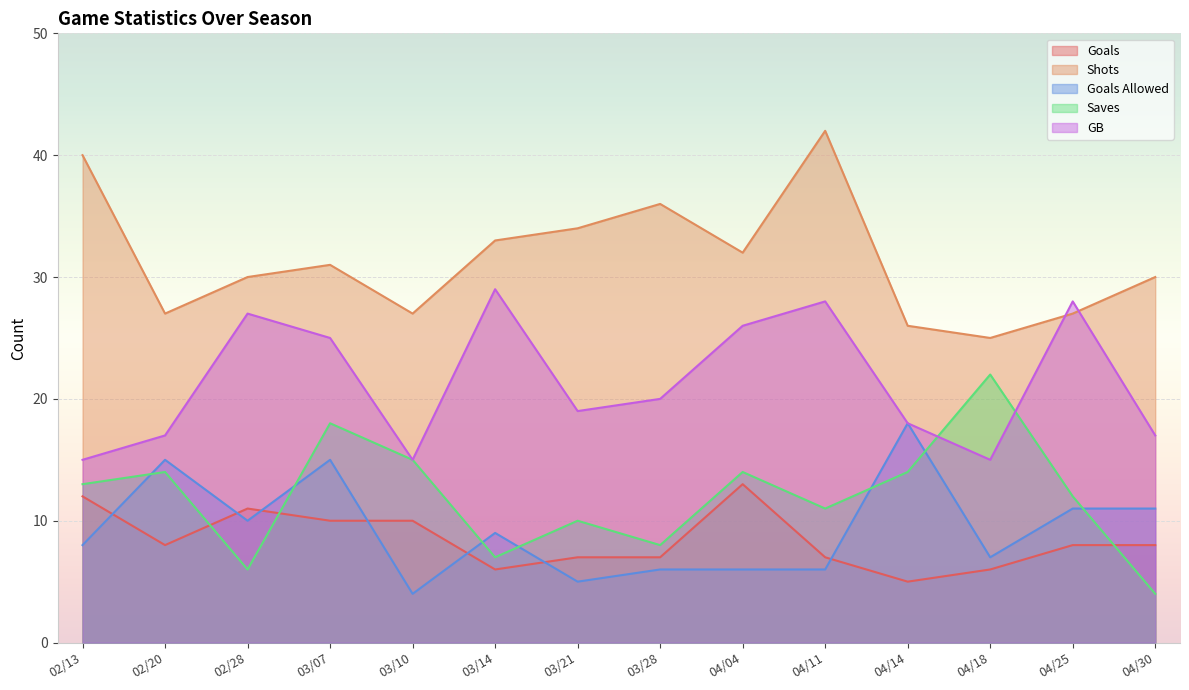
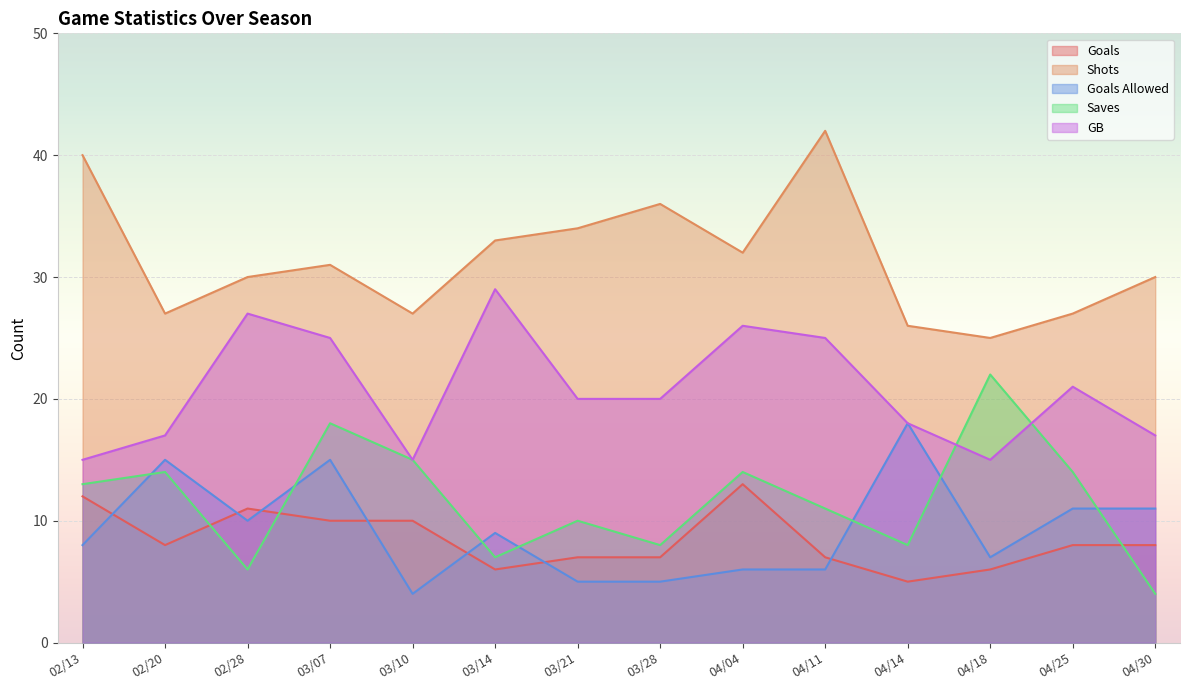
GB, 03/21: 19 -> 20
Goals Allowed, 03/28: 6 -> 5
GB, 04/11: 28 -> 25
Saves, 04/14: 14 -> 8
Saves, 04/25: 12 -> 14
GB, 04/25: 28 -> 21
